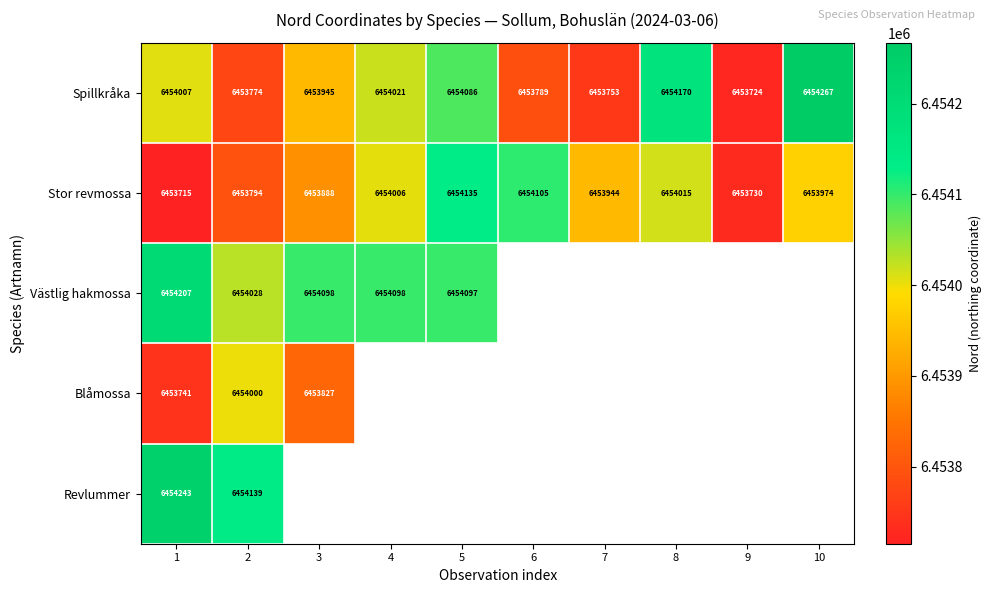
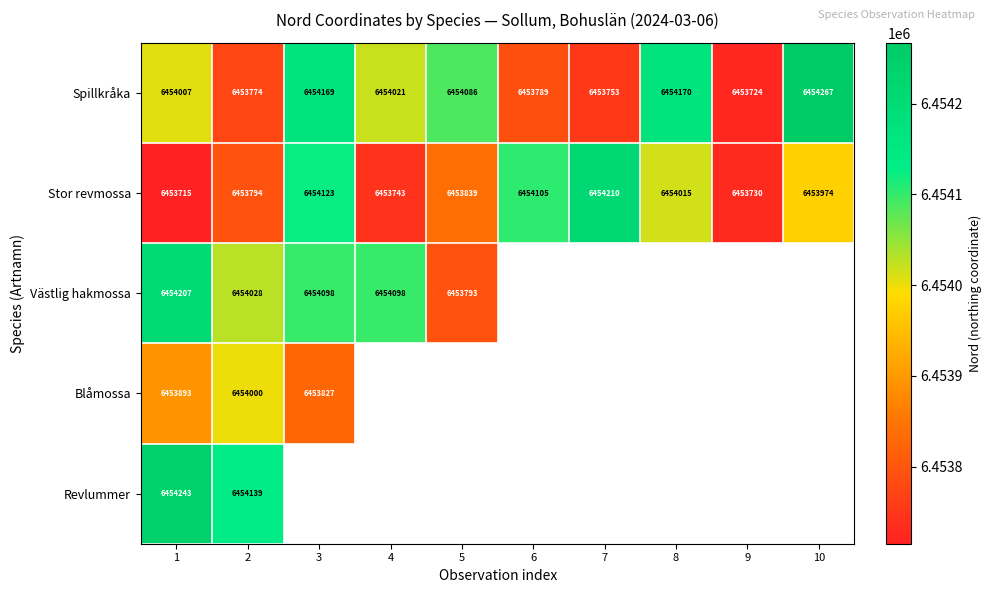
Spillkråka, 3: 6453945 -> 6454169
Stor revmossa, 3: 6453888 -> 6454123
Stor revmossa, 4: 6454006 -> 6453743
Stor revmossa, 5: 6454135 -> 6453839
Stor revmossa, 7: 6453944 -> 6454210
Västlig hakmossa, 5: 6454097 -> 6453793
Blåmossa, 1: 6453741 -> 6453893
